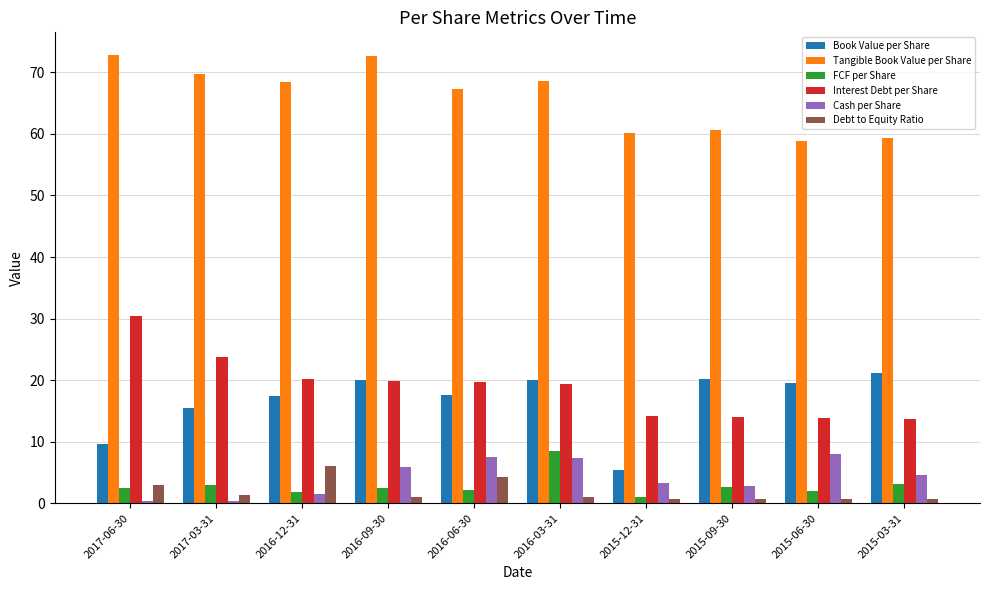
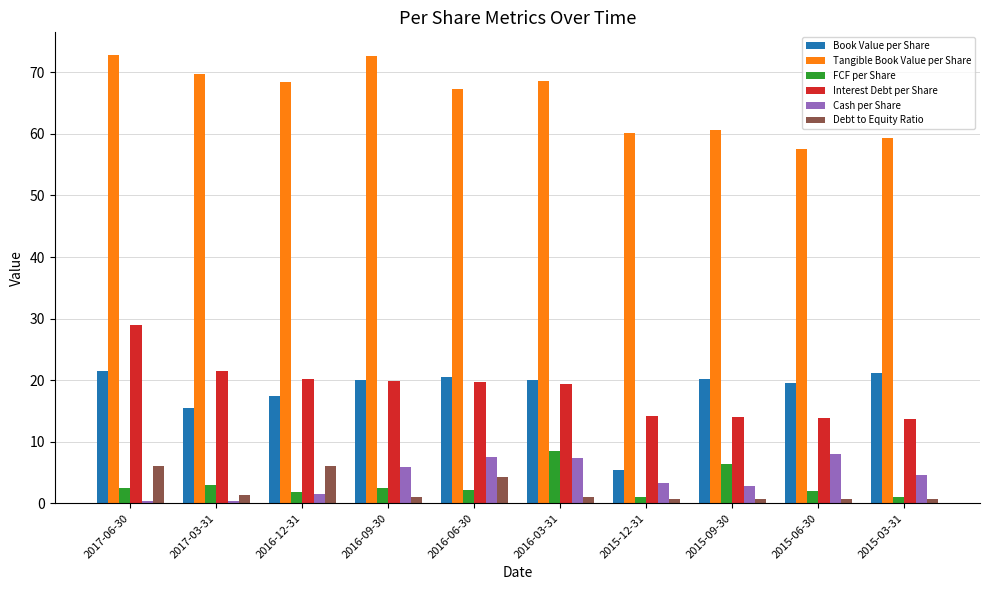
Book Value per Share, 2017-06-30: 10 -> 22
Interest Debt per Share, 2017-06-30: 30 -> 29
Debt to Equity Ratio, 2017-06-30: 3 -> 6
Interest Debt per Share, 2017-03-31: 24 -> 21
Book Value per Share, 2016-06-30: 18 -> 20
FCF per Share, 2015-09-30: 3 -> 6
Tangible Book Value per Share, 2015-06-30: 59 -> 57
FCF per Share, 2015-03-31: 3 -> 1
